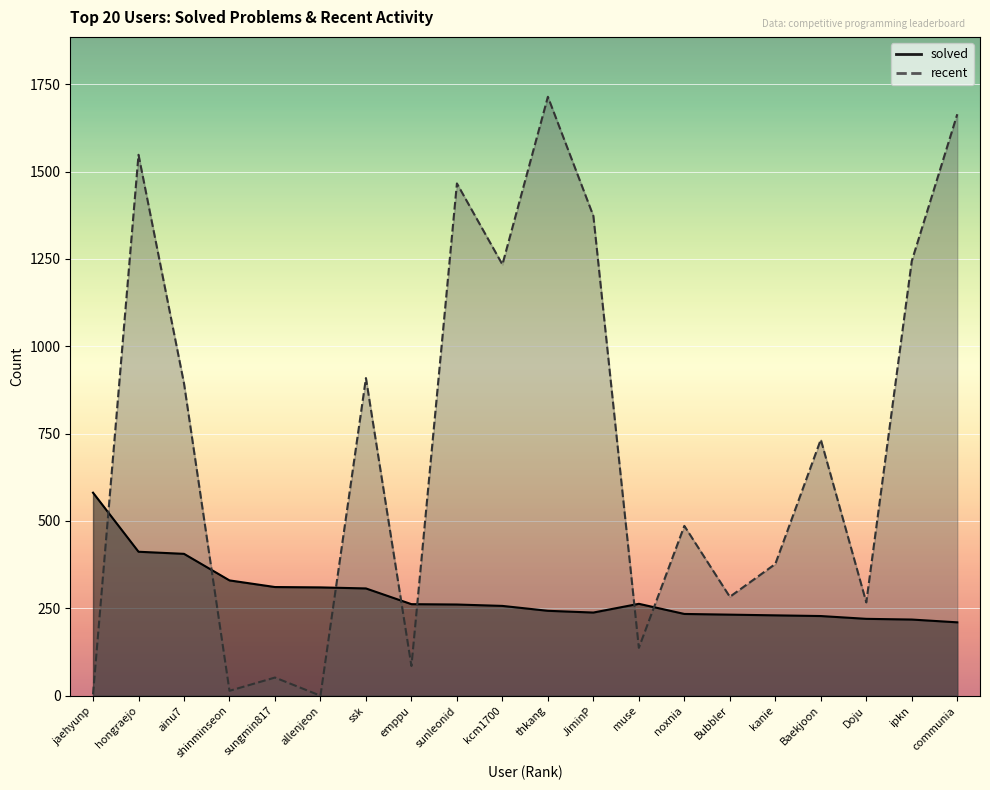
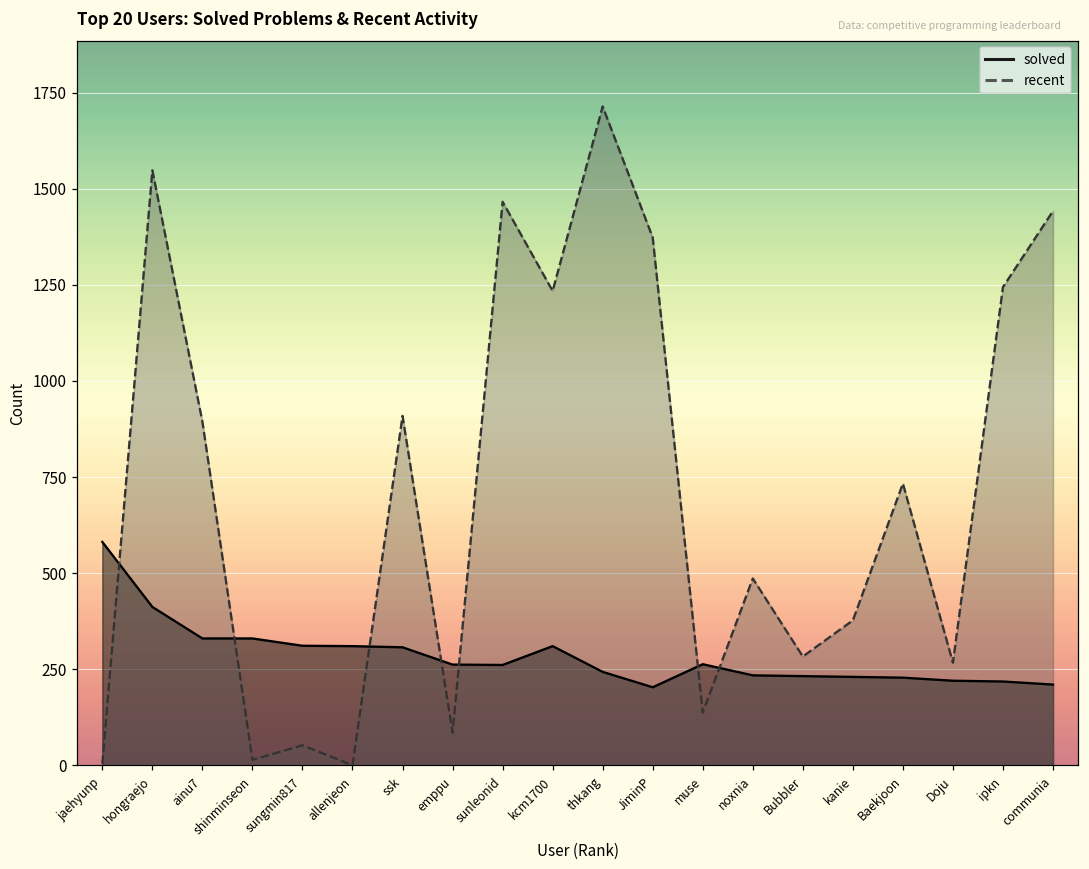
solved, ainu7: 410 -> 330
solved, kcm1700: 260 -> 310
solved, JiminP: 240 -> 200
recent, communia: 1660 -> 1440
